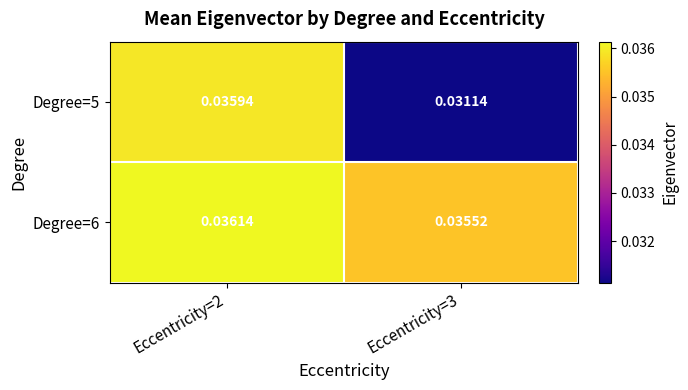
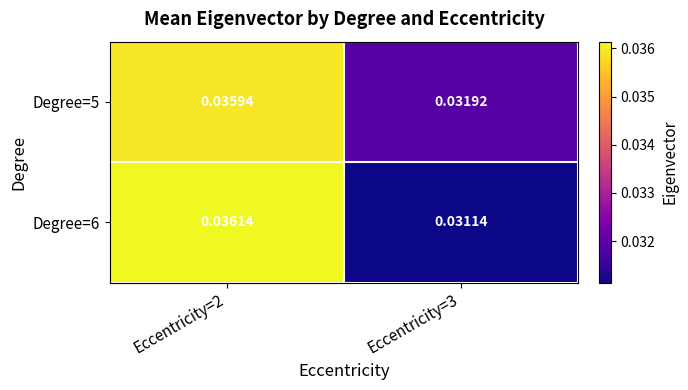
Degree=5, Eccentricity=3: 0.03114 -> 0.03192
Degree=6, Eccentricity=3: 0.03552 -> 0.03114
